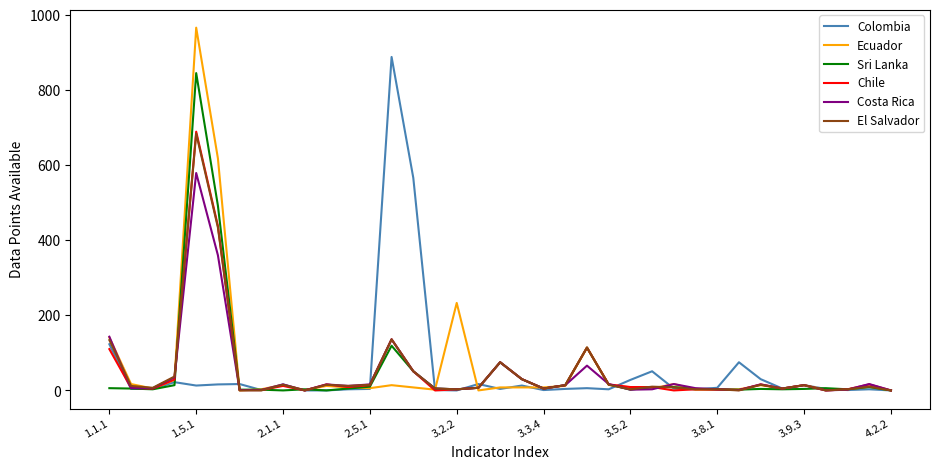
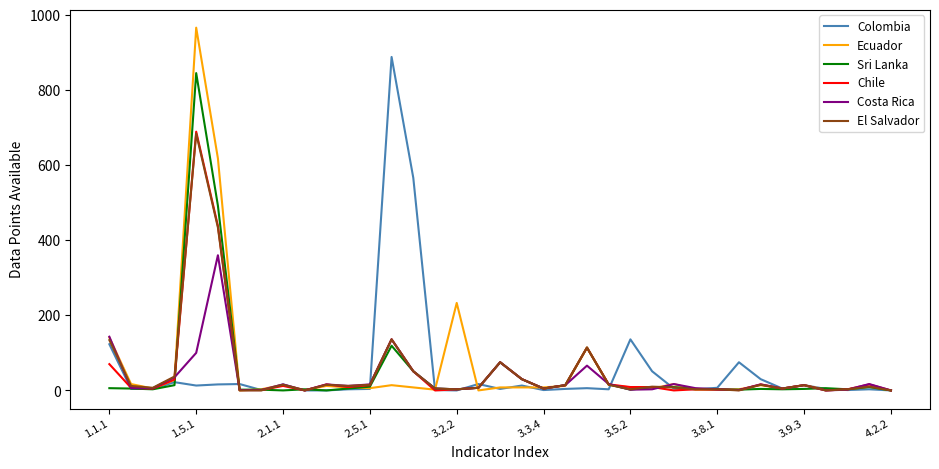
Chile, 1.1.1: 110 -> 70
Costa Rica, 1.5.1: 580 -> 100
Colombia, 3.5.2: 30 -> 140
